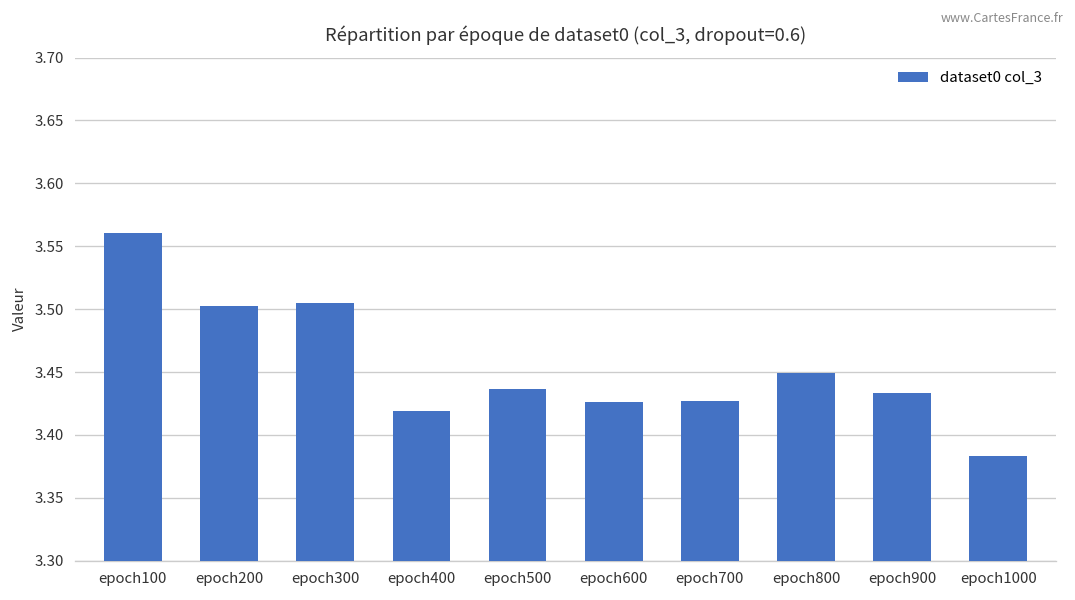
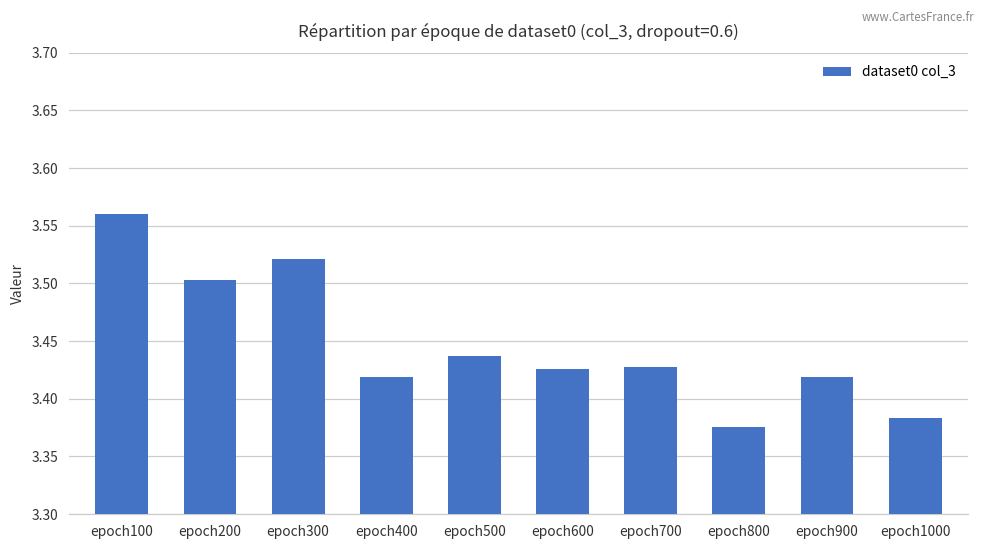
epoch300: 3.505 -> 3.521
epoch800: 3.449 -> 3.376
epoch900: 3.433 -> 3.419
